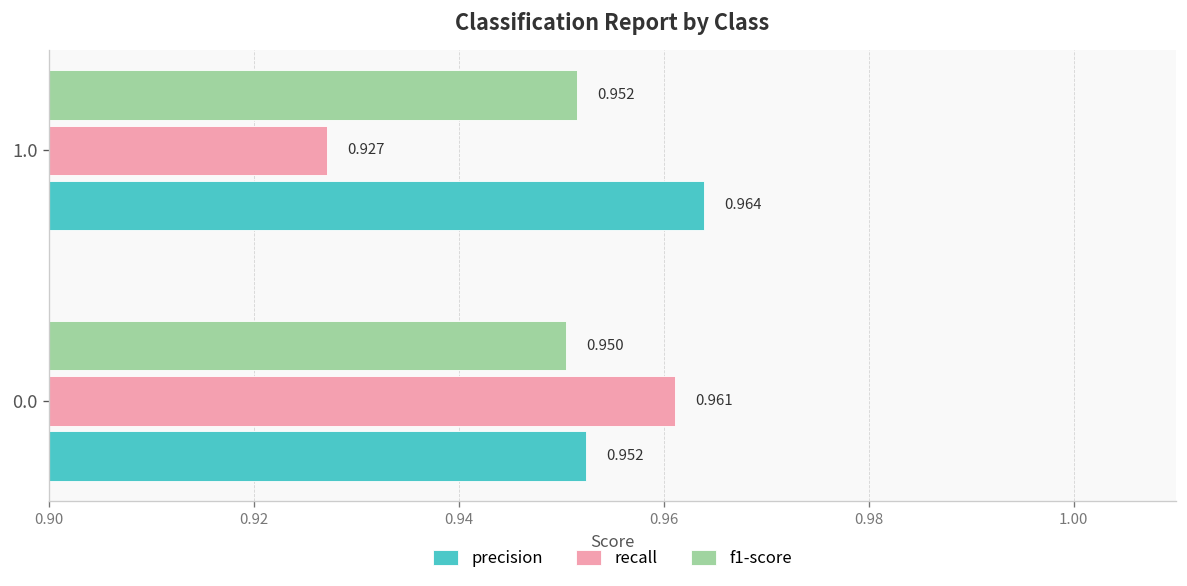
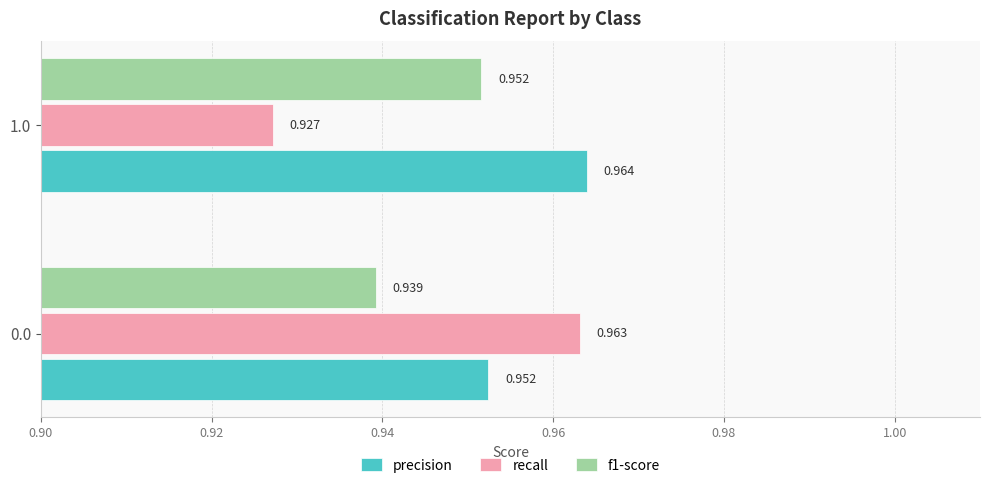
f1-score, 0.0: 0.950 -> 0.939
recall, 0.0: 0.961 -> 0.963
